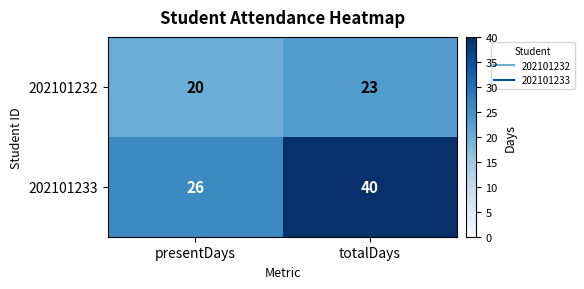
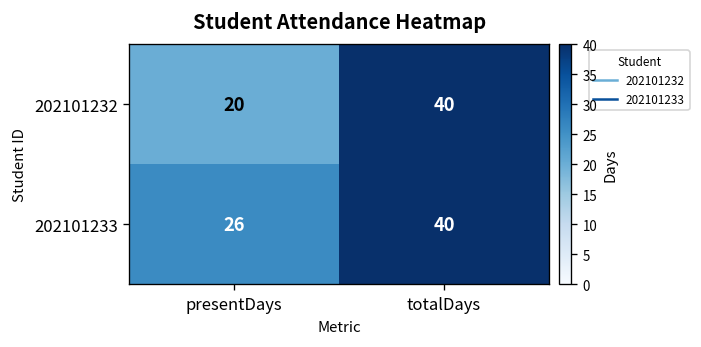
202101232, totalDays: 23 -> 40
